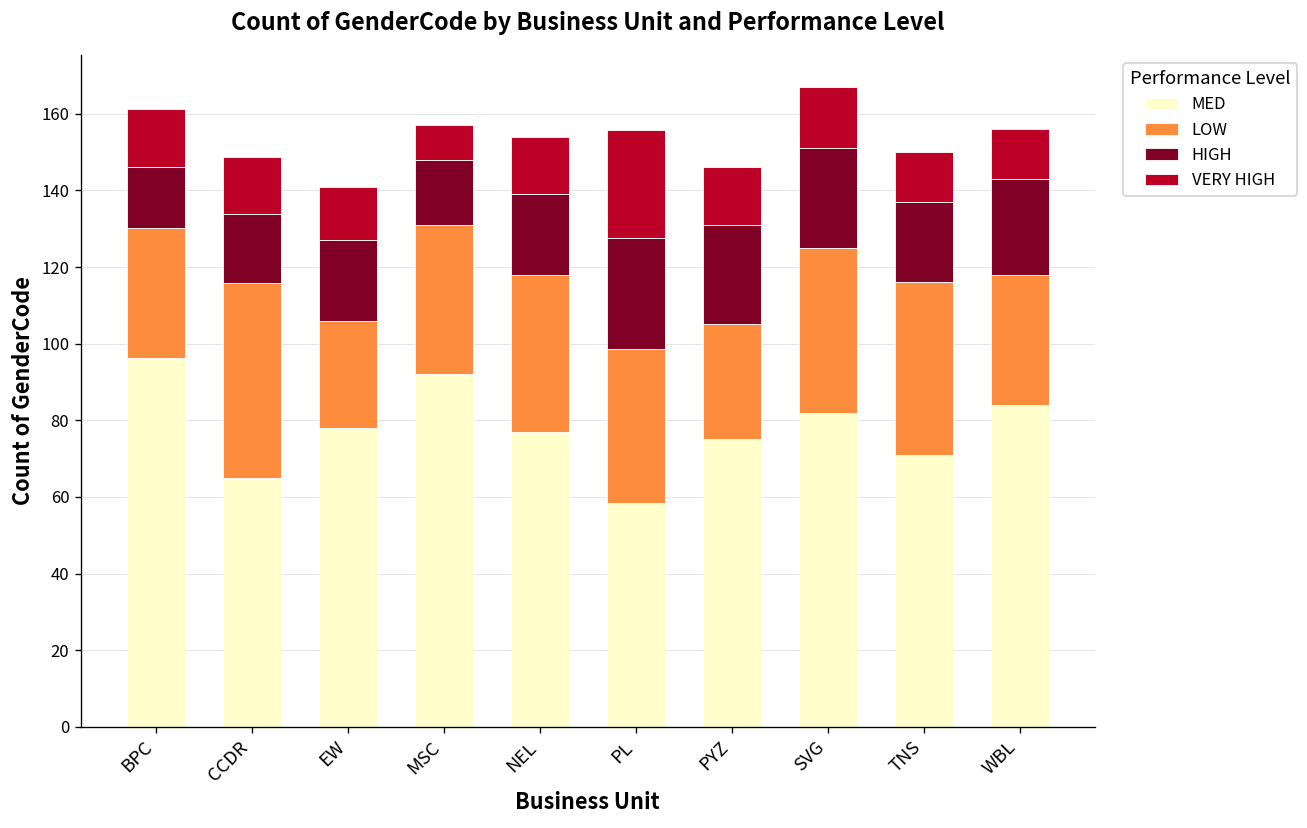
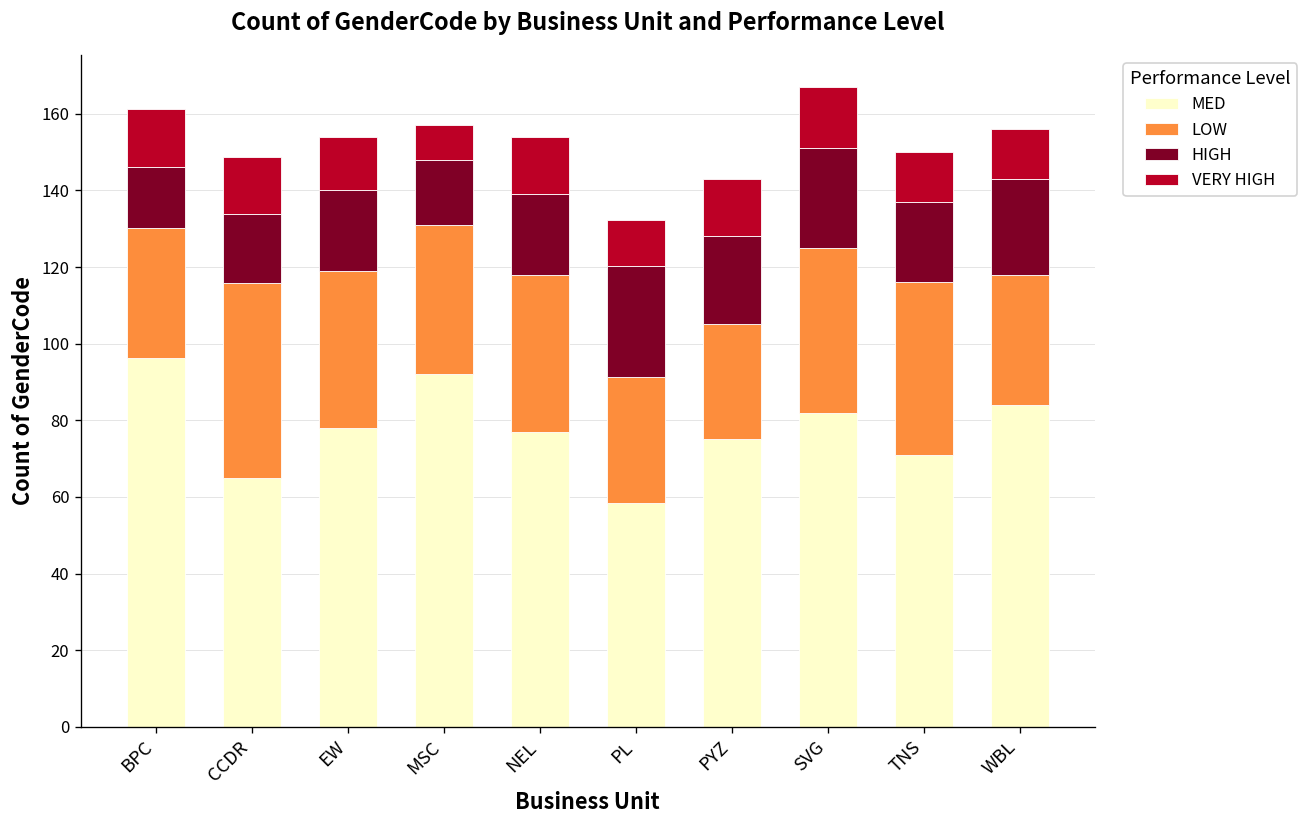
LOW, EW: 28 -> 41
LOW, PL: 40 -> 33
VERY HIGH, PL: 28 -> 12
HIGH, PYZ: 26 -> 23
